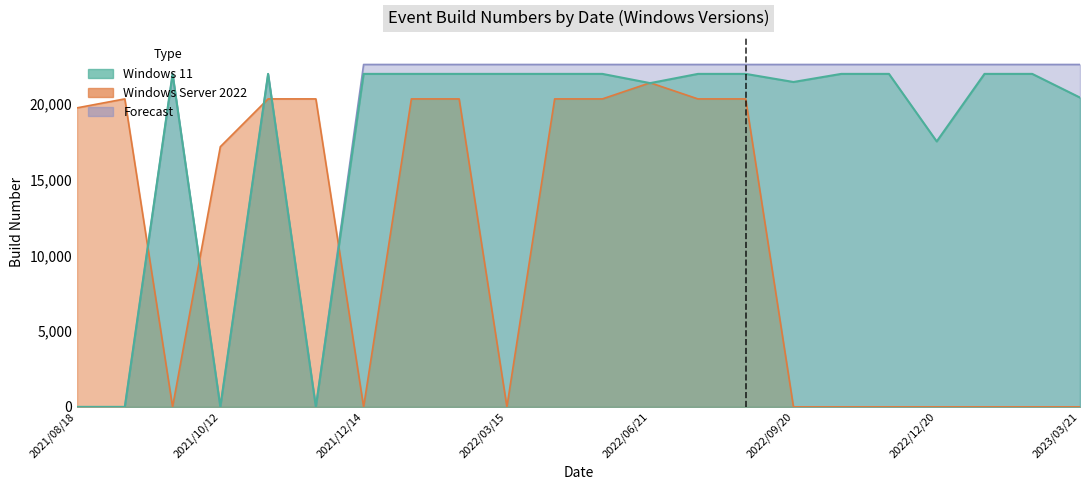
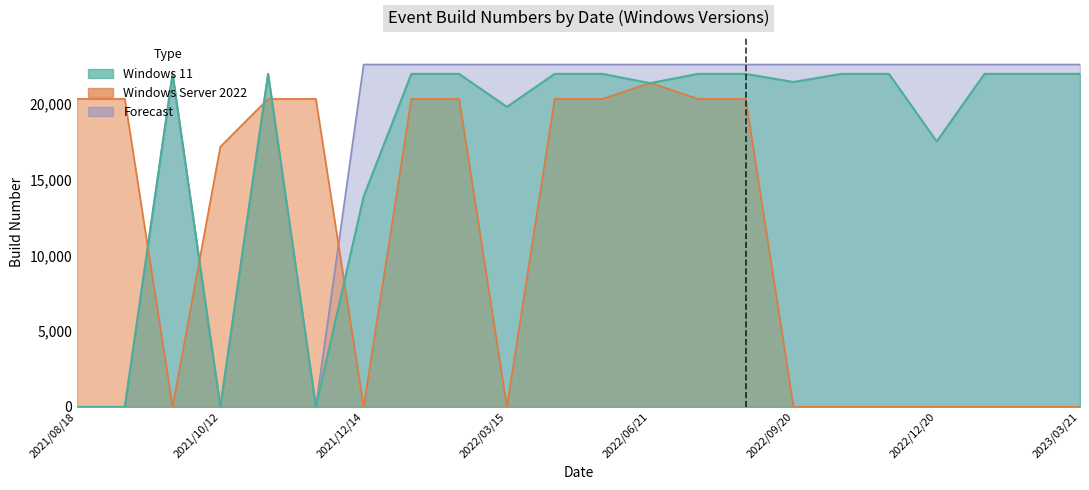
Windows Server 2022, 2021/08/18: 19,800 -> 20,300
Windows 11, 2021/12/14: 22,000 -> 13,900
Windows 11, 2022/03/15: 22,000 -> 19,800
Windows 11, 2023/03/21: 20,400 -> 22,000
